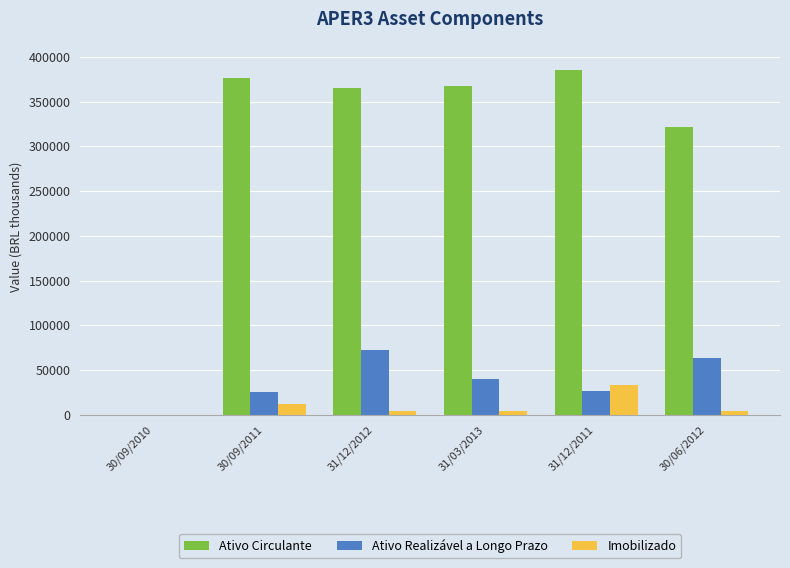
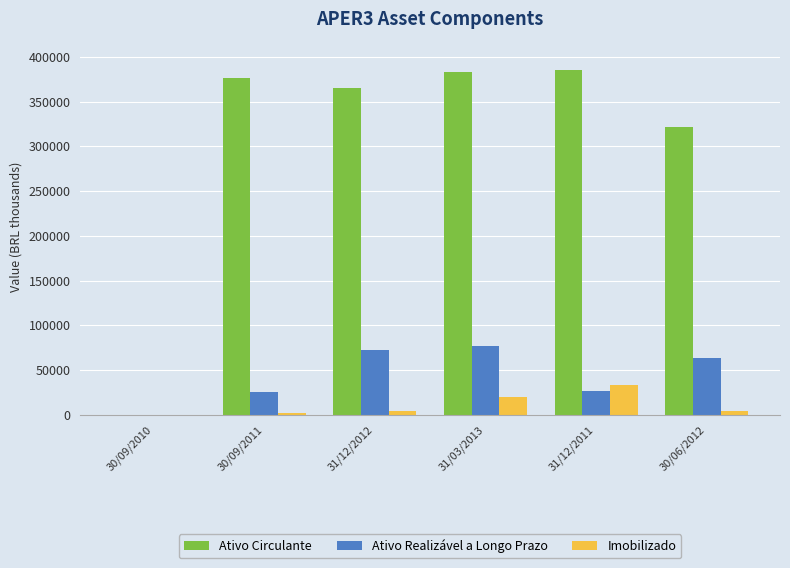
Imobilizado, 30/09/2011: 10000 -> 0
Ativo Circulante, 31/03/2013: 370000 -> 380000
Ativo Realizável a Longo Prazo, 31/03/2013: 40000 -> 80000
Imobilizado, 31/03/2013: 0 -> 20000
